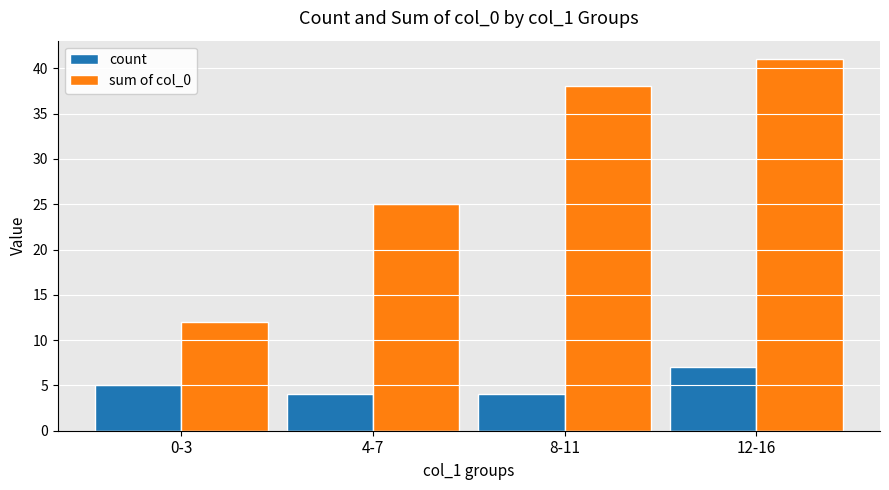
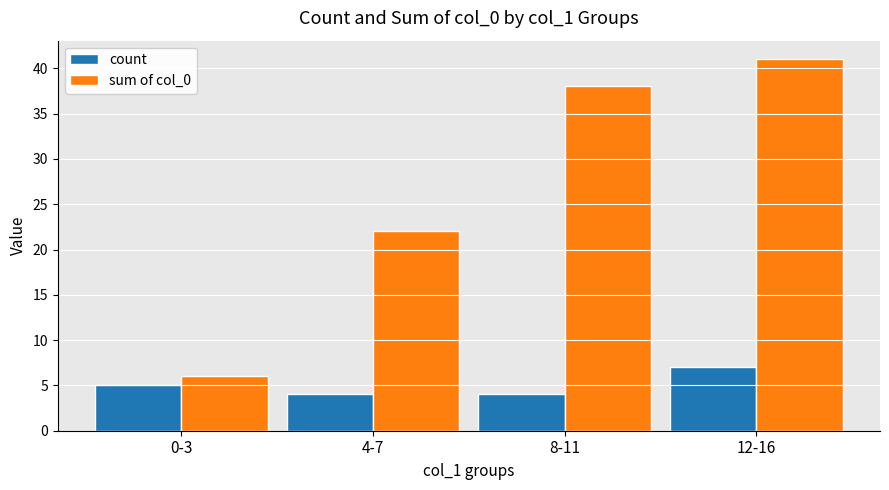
sum of col_0, 0-3: 12 -> 6
sum of col_0, 4-7: 25 -> 22
